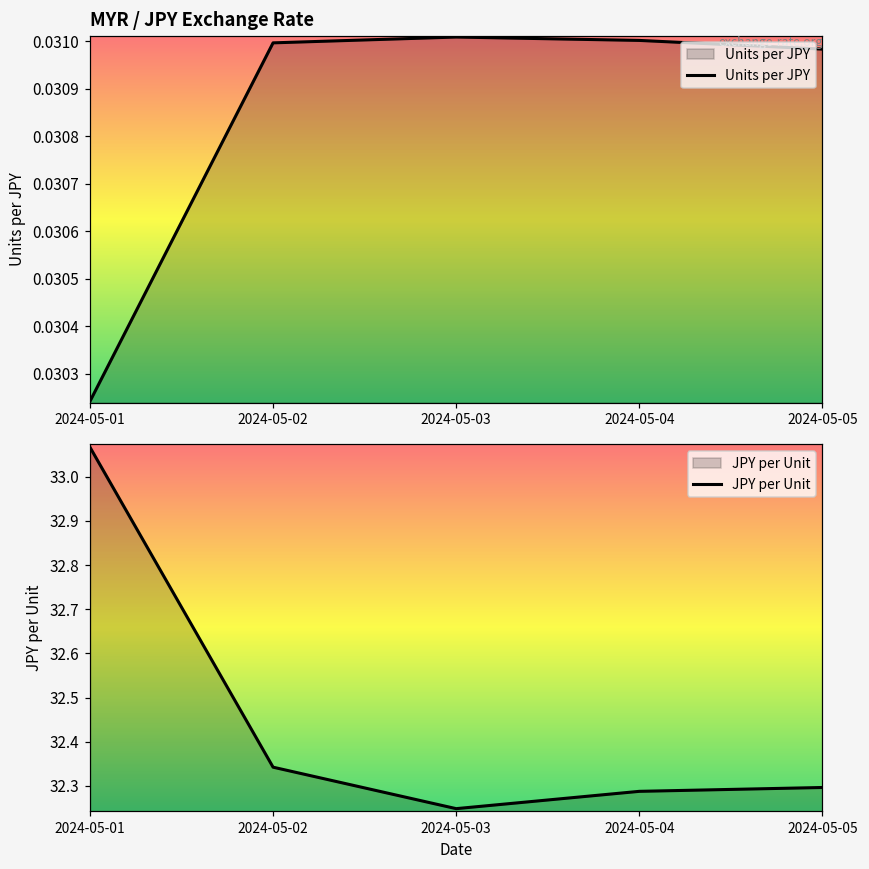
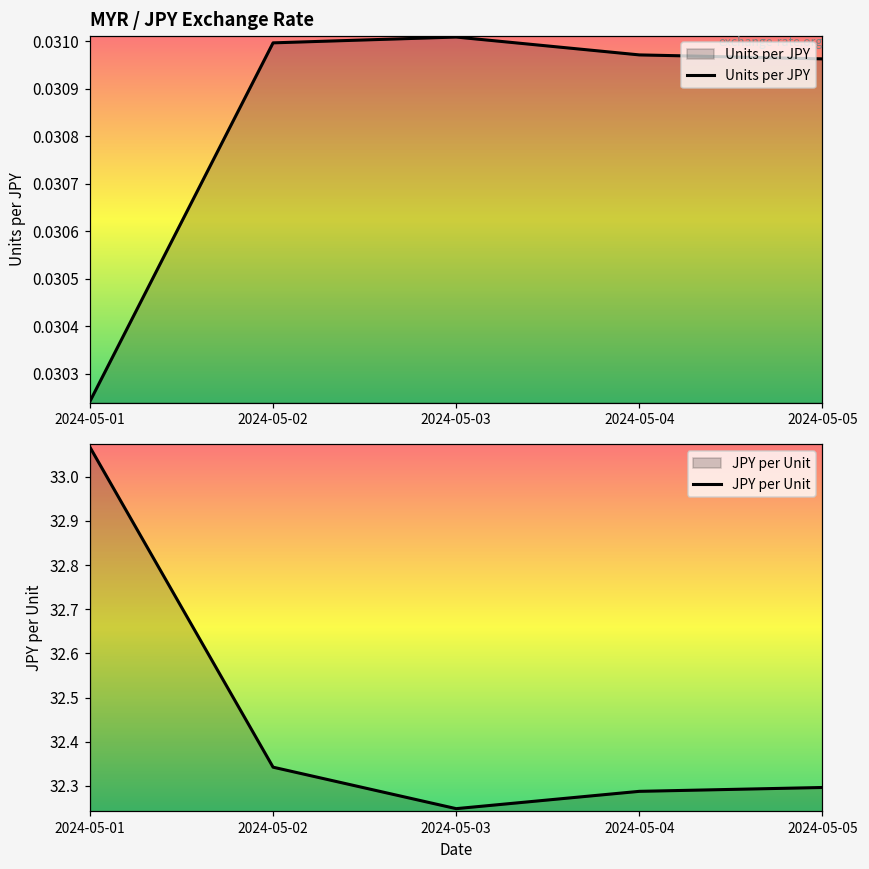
MYR / JPY Exchange Rate, 2024-05-04: 0.03100 -> 0.03097
MYR / JPY Exchange Rate, 2024-05-05: 0.03098 -> 0.03096
